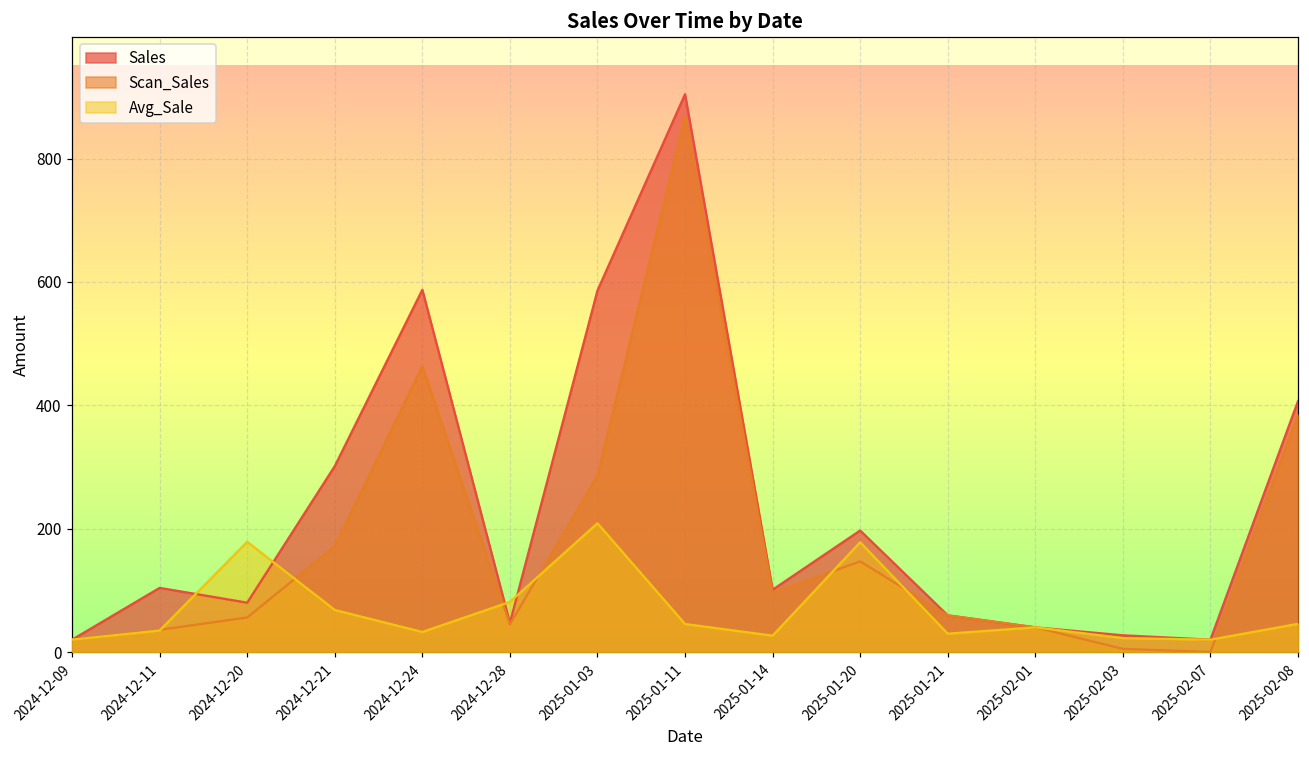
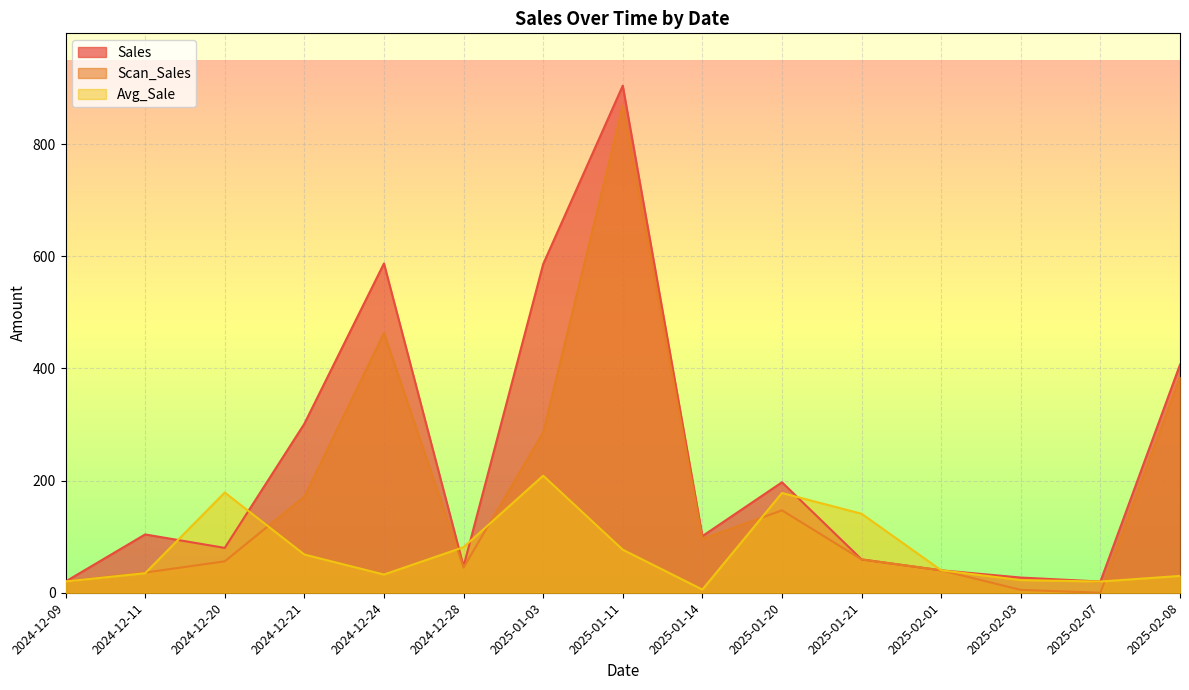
Avg_Sale, 2025-01-11: 50 -> 80
Avg_Sale, 2025-01-14: 30 -> 10
Avg_Sale, 2025-01-21: 30 -> 140
Avg_Sale, 2025-02-08: 50 -> 30
